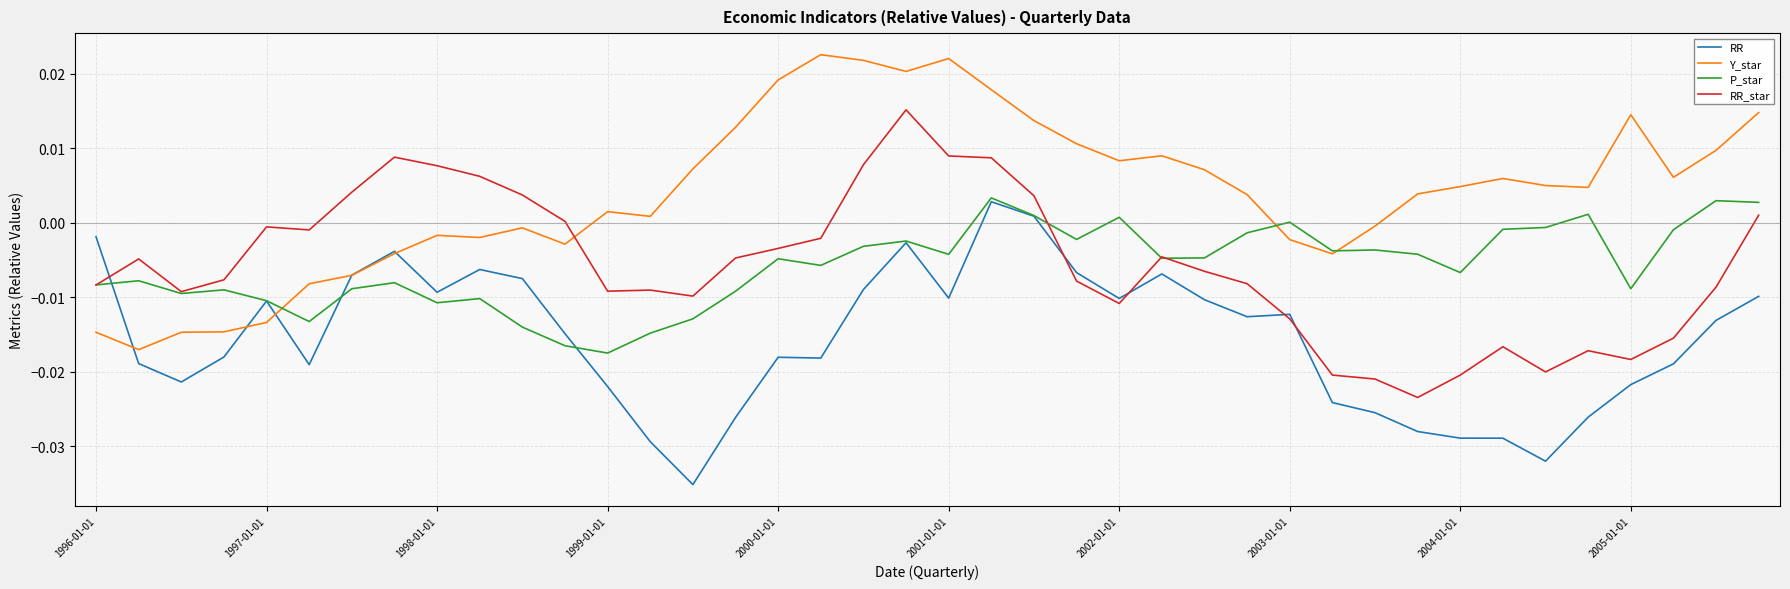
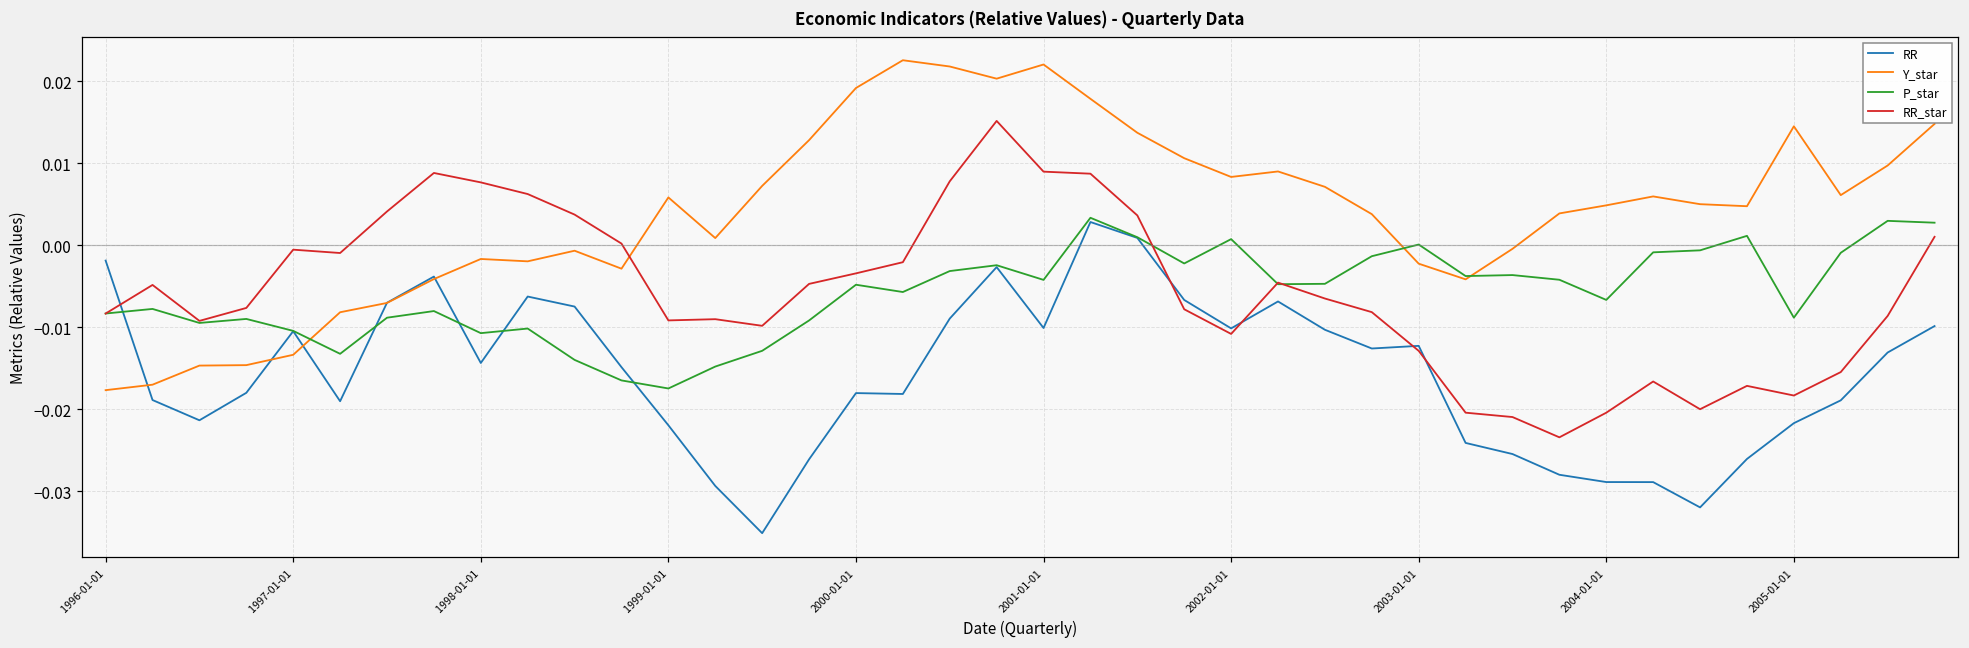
Y_star, 1996-01-01: -0.015 -> -0.018
RR, 1998-01-01: -0.009 -> -0.014
Y_star, 1999-01-01: 0.001 -> 0.006
